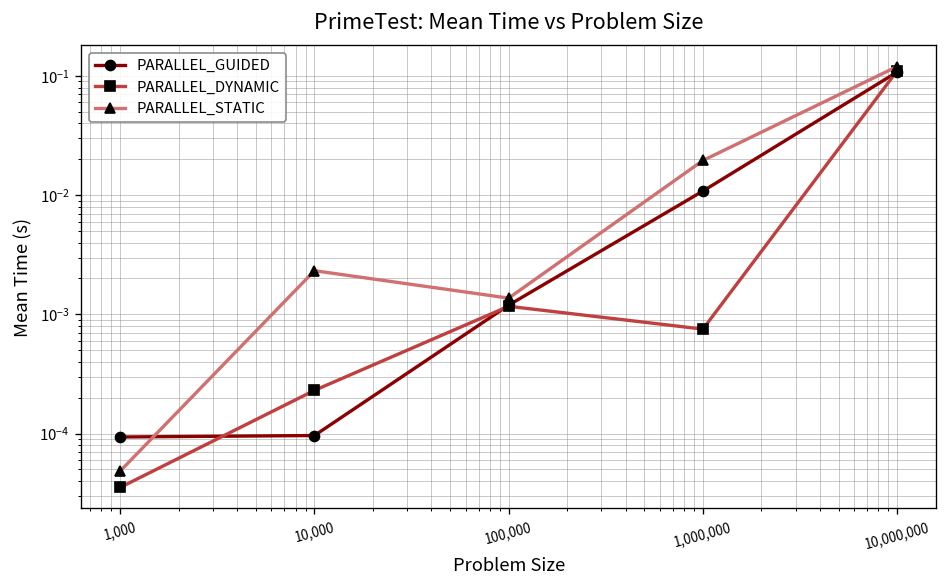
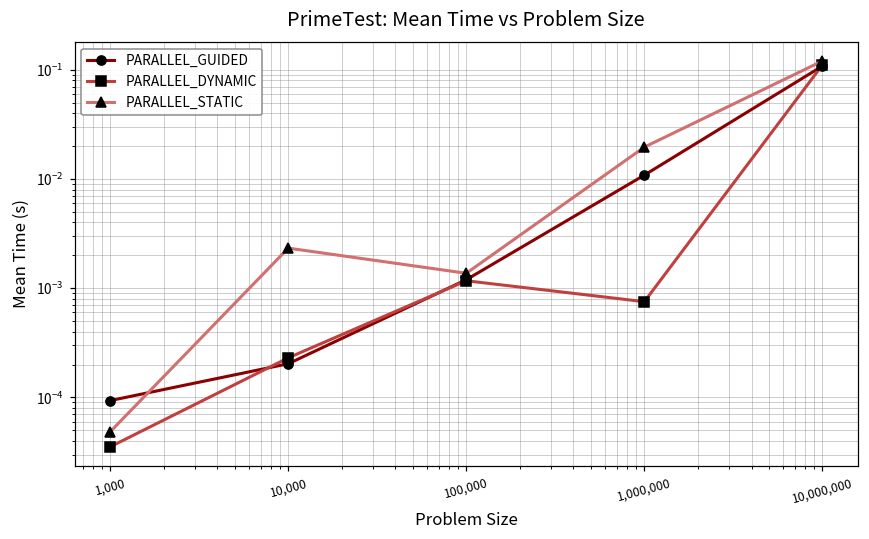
PARALLEL_GUIDED, 10,000: 0.00010 -> 0.00020
